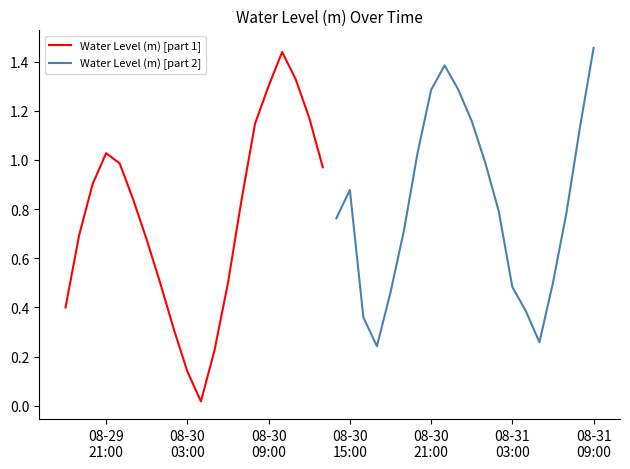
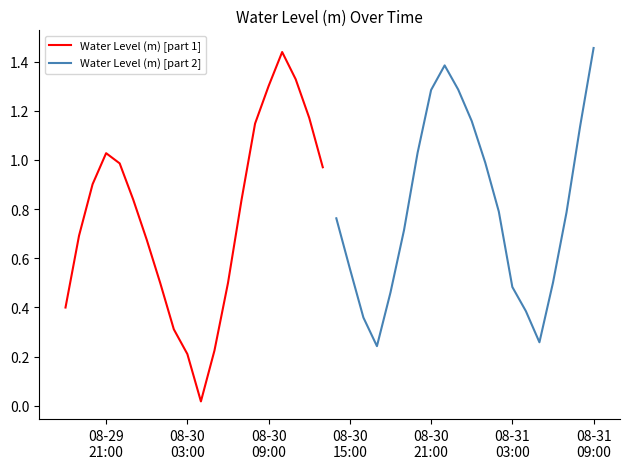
Water Level (m) [part 1], 08-30 03:00: 0.14 -> 0.21
Water Level (m) [part 2], 08-30 15:00: 0.88 -> 0.56
